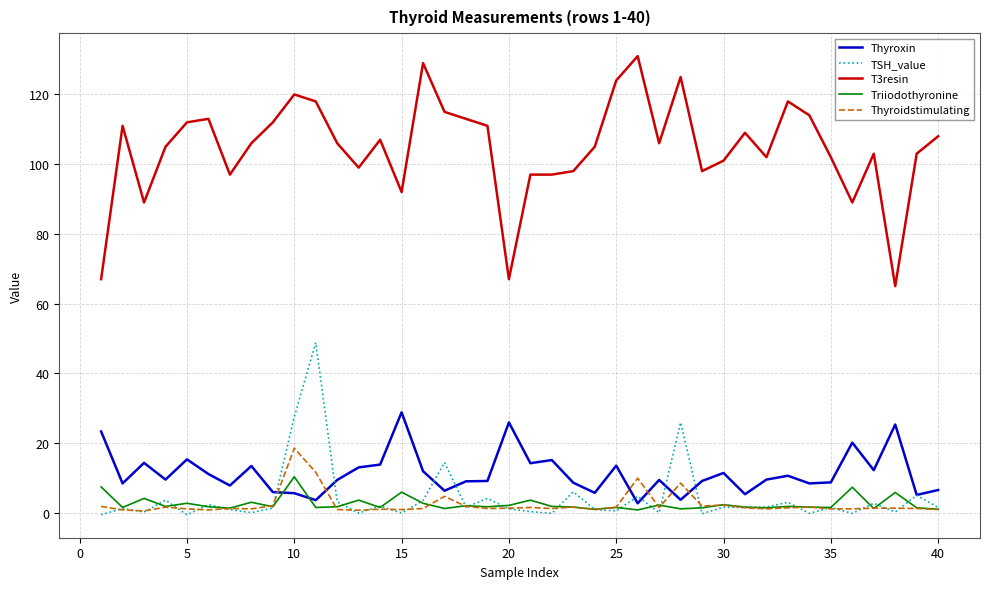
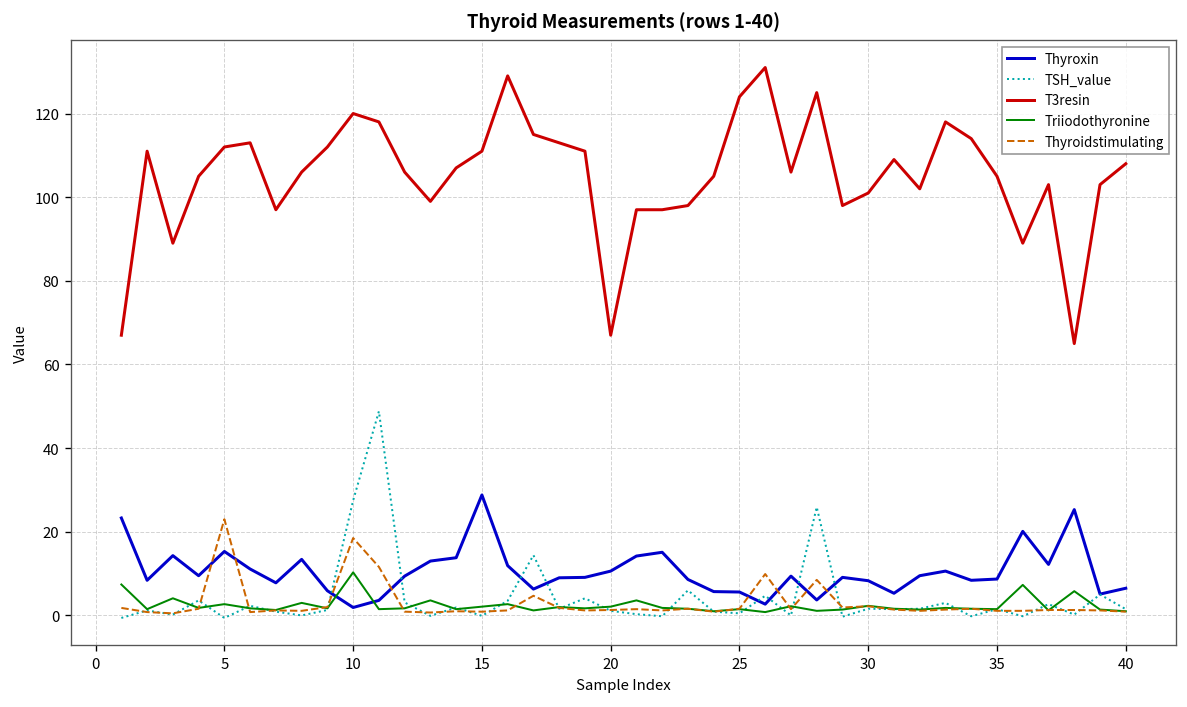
Thyroidstimulating, 5: 1 -> 23
Thyroxin, 10: 6 -> 2
T3resin, 15: 92 -> 111
Triiodothyronine, 15: 6 -> 2
Thyroxin, 20: 26 -> 11
Thyroxin, 25: 14 -> 6
Thyroxin, 30: 11 -> 8
T3resin, 35: 102 -> 105
